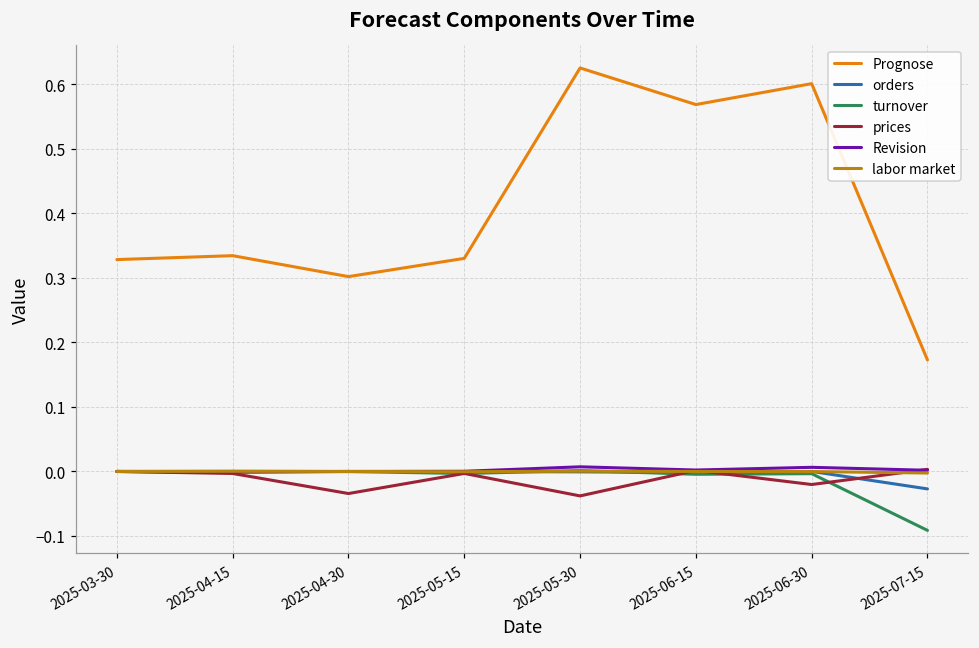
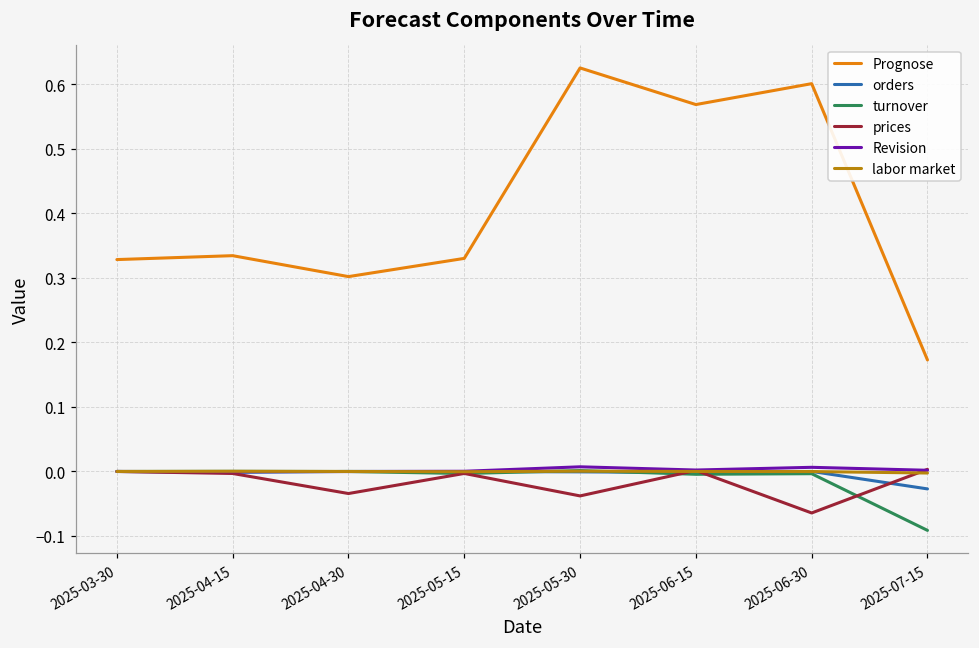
prices, 2025-06-30: -0.02 -> -0.06
